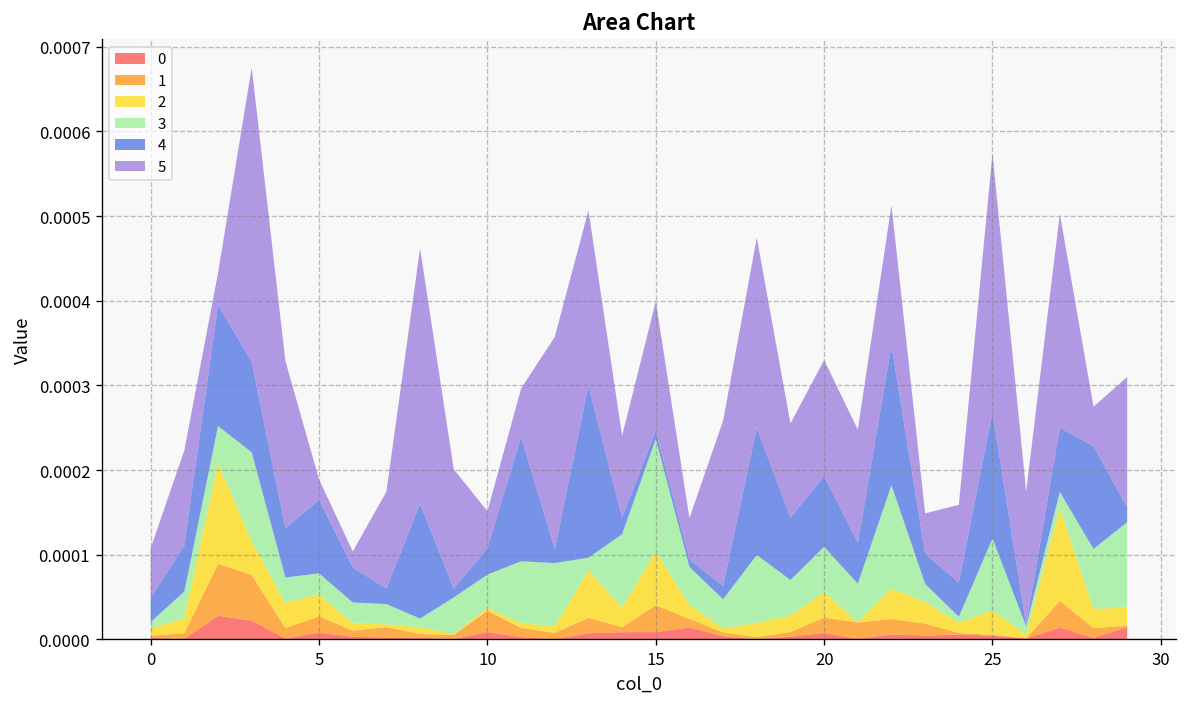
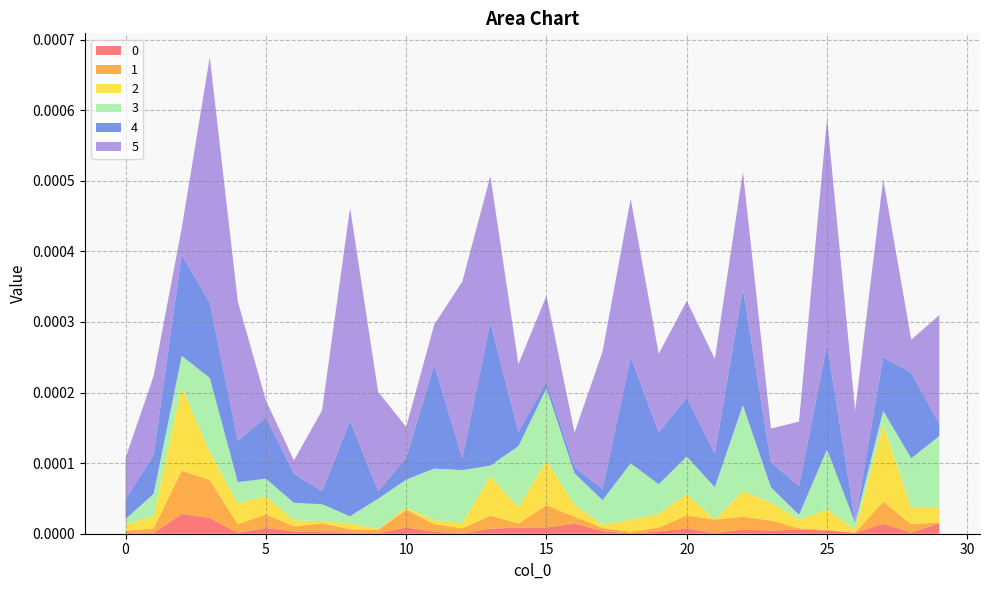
3, 15: 0.00013 -> 0.00010
5, 15: 0.00015 -> 0.00012
5, 25: 0.00031 -> 0.00032
